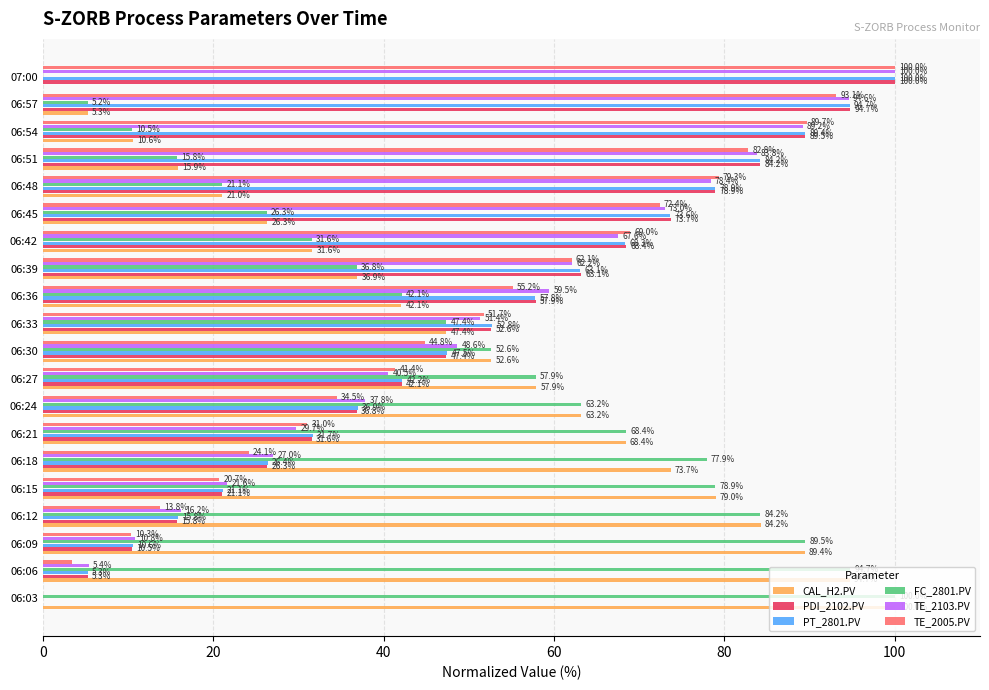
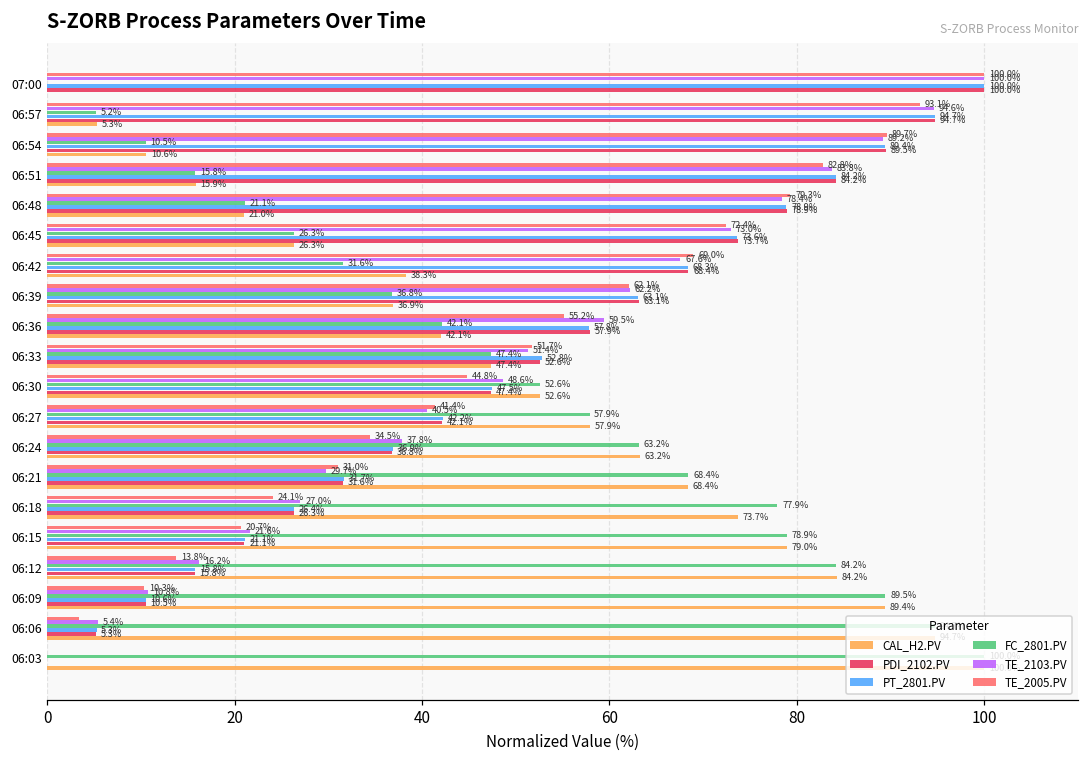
CAL_H2.PV, 06:42: 31.6% -> 38.3%
